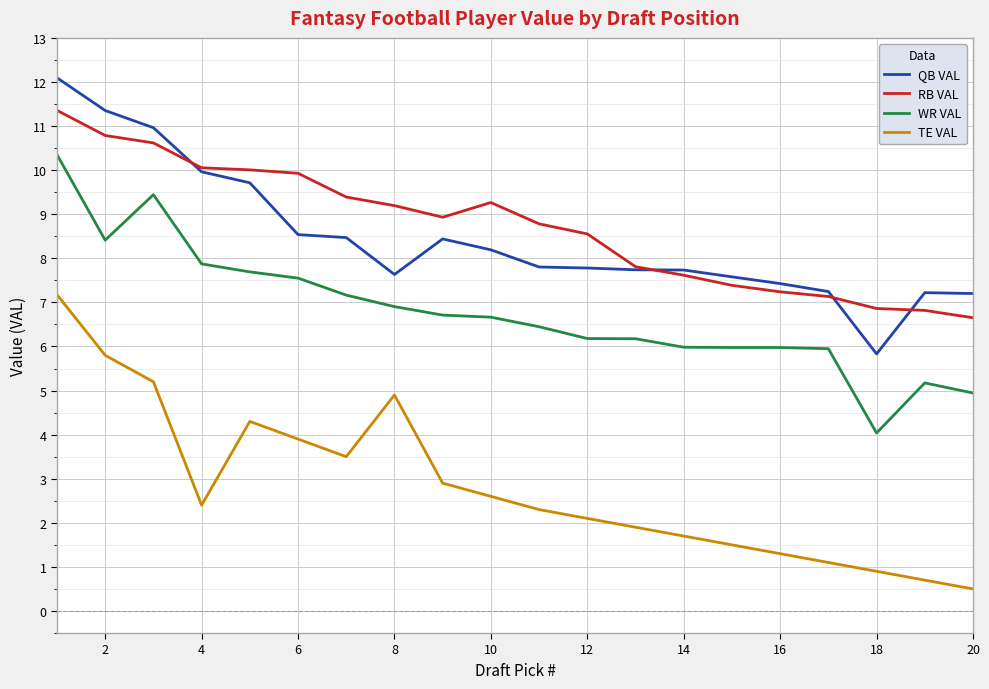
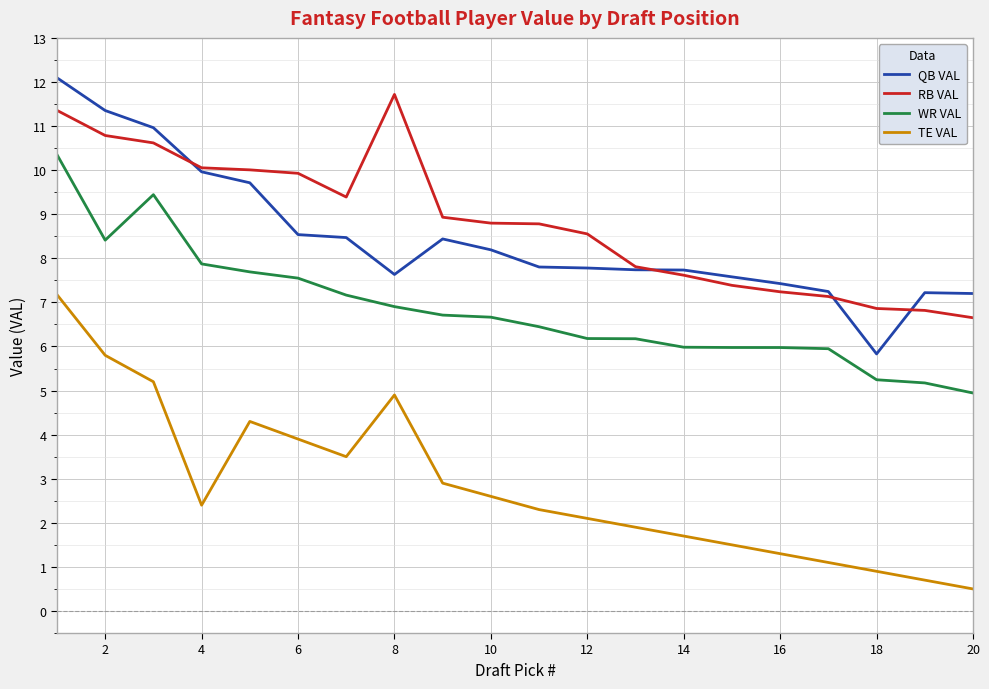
RB VAL, 8: 9.2 -> 11.7
RB VAL, 10: 9.3 -> 8.8
WR VAL, 18: 4.0 -> 5.2
